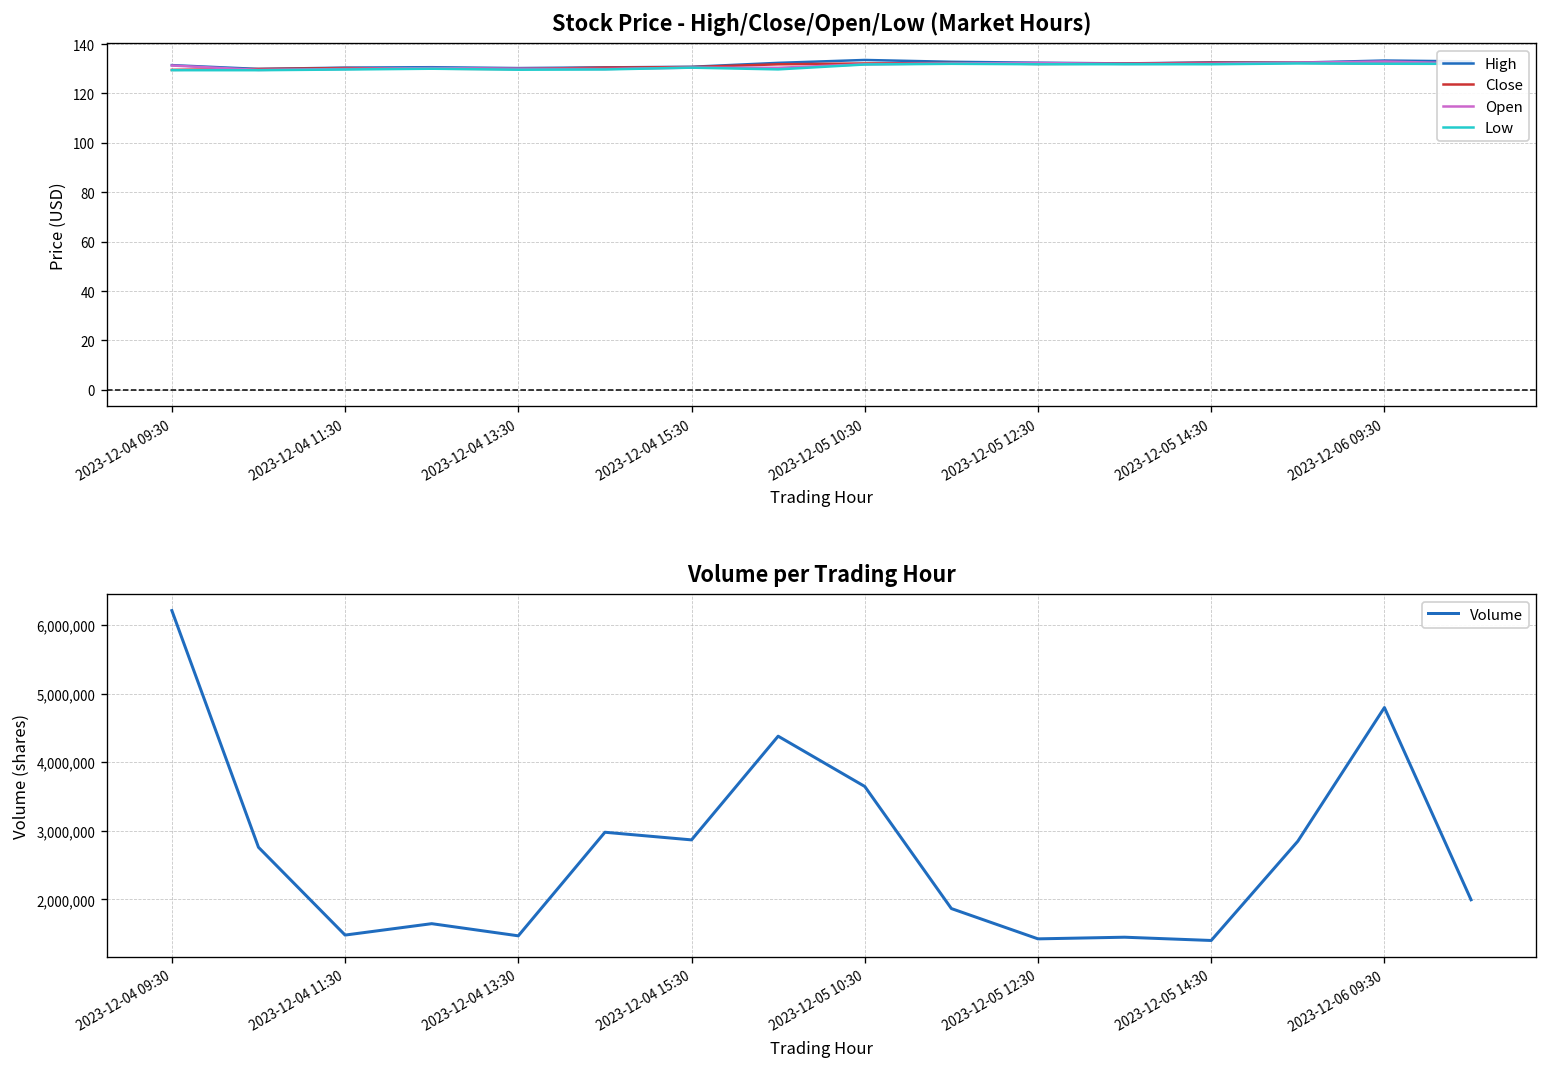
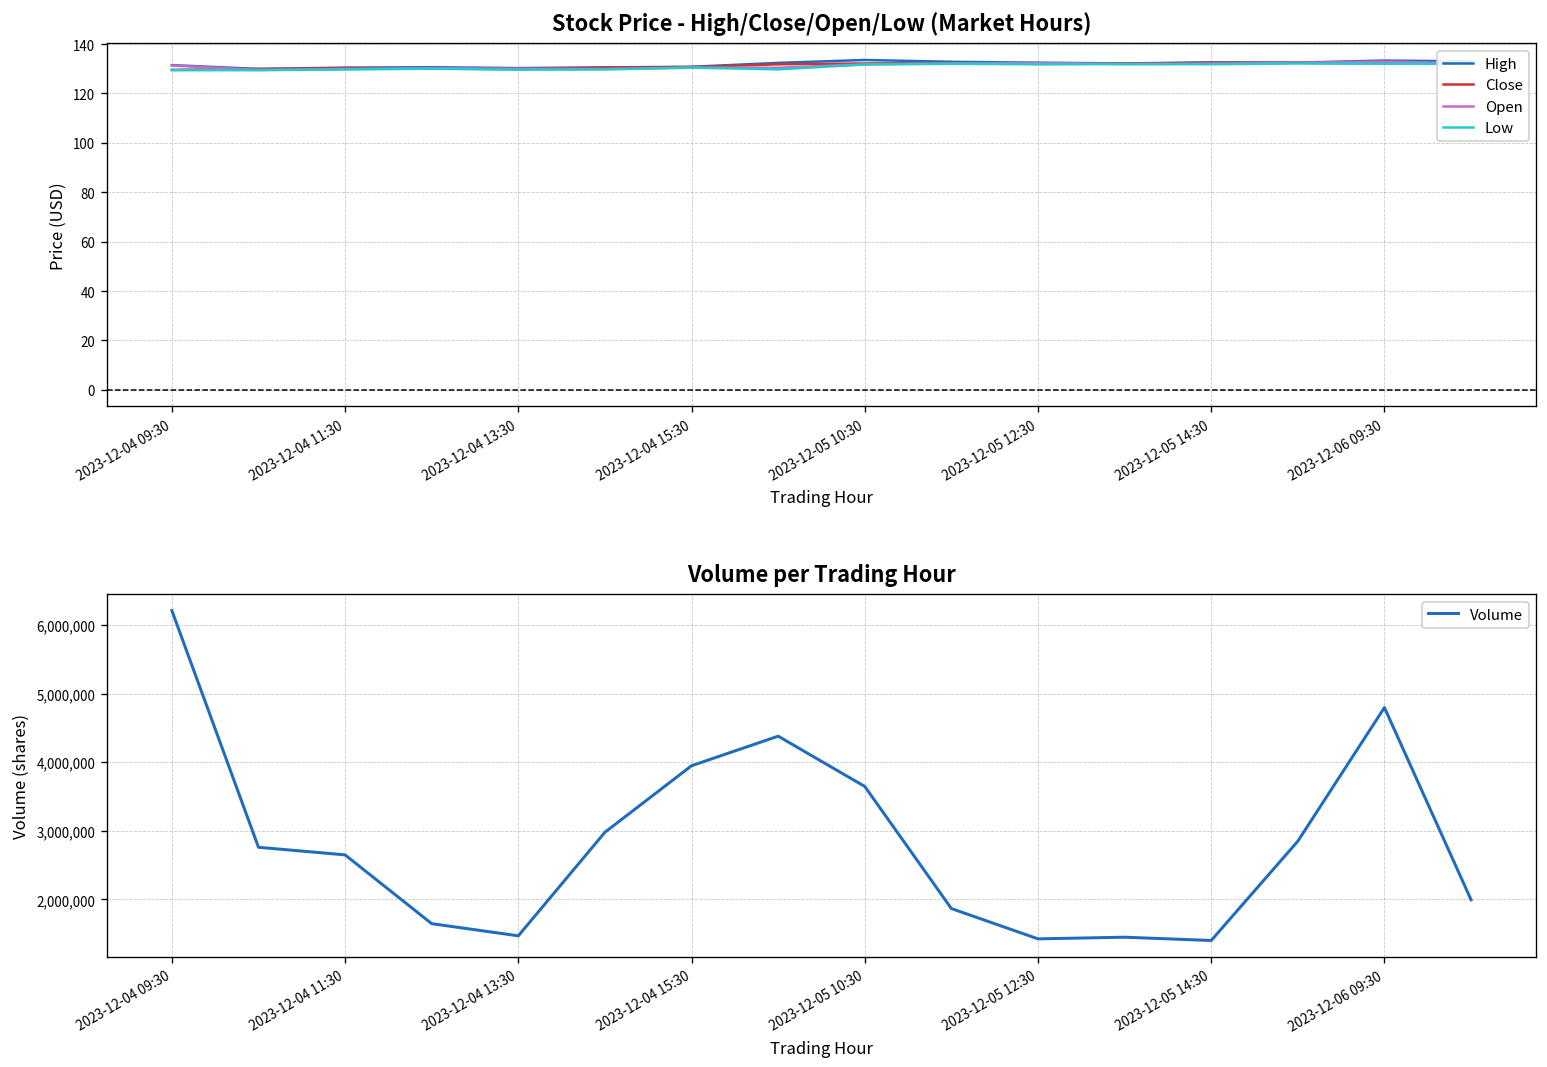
Volume per Trading Hour, 2023-12-04 11:30: 1,500,000 -> 2,600,000
Volume per Trading Hour, 2023-12-04 15:30: 2,900,000 -> 3,900,000
